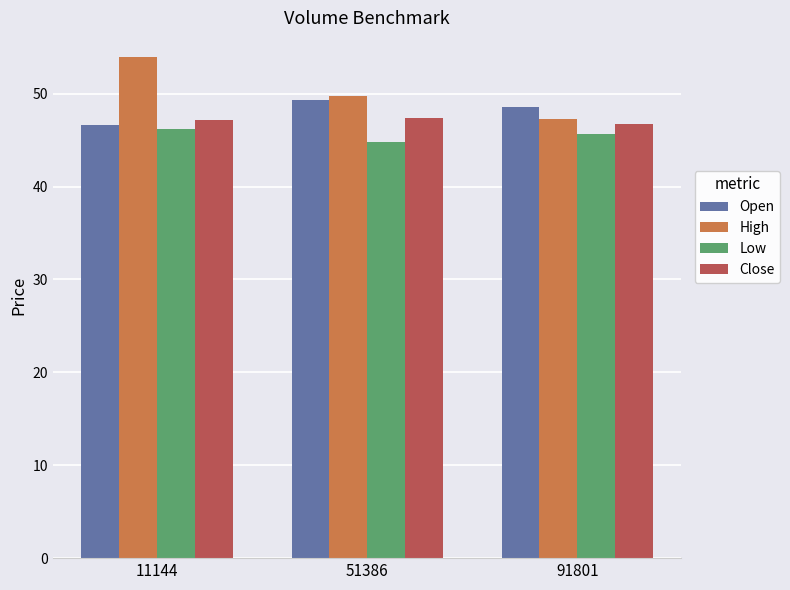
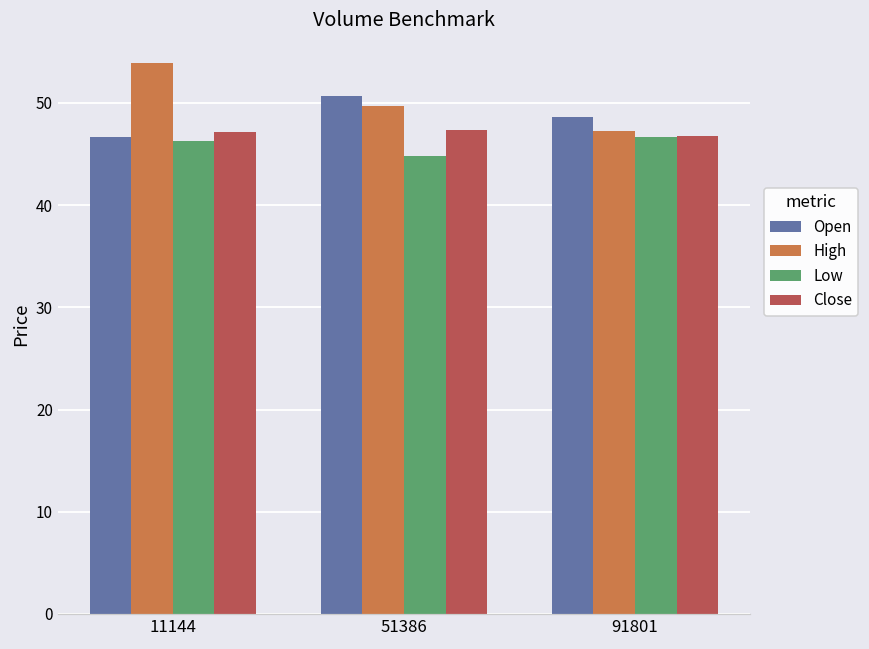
Open, 51386: 49 -> 51
Low, 91801: 46 -> 47
